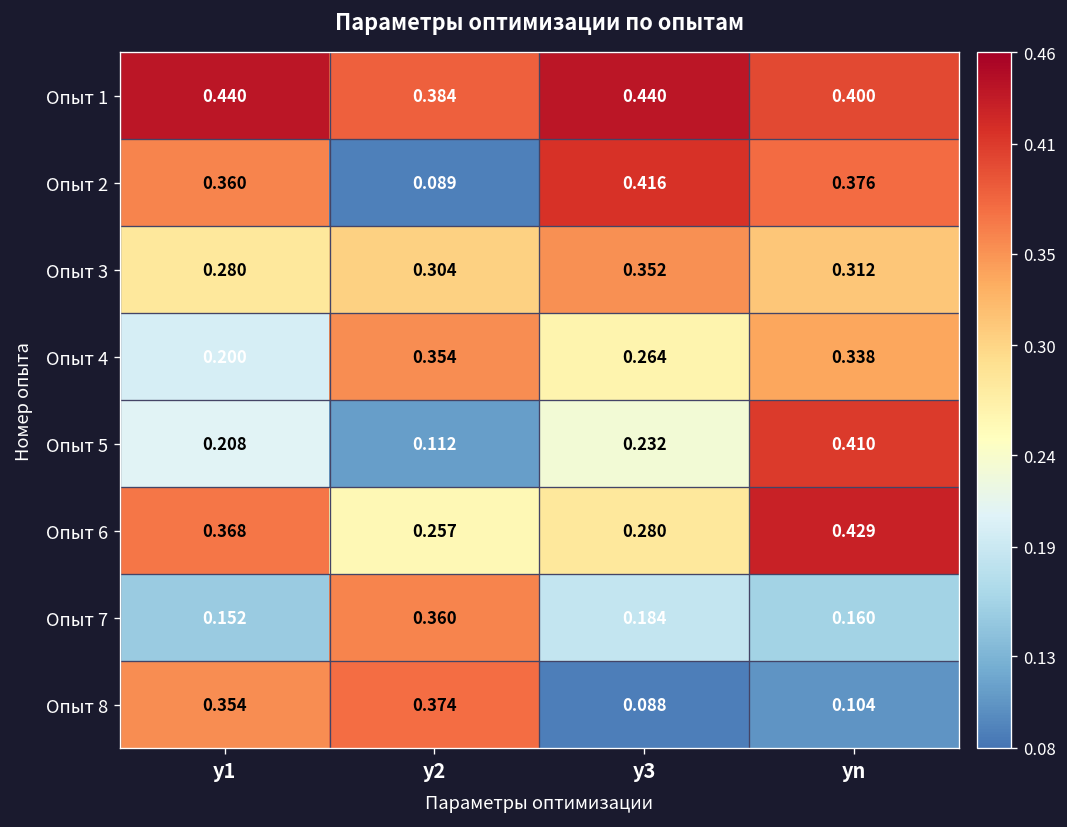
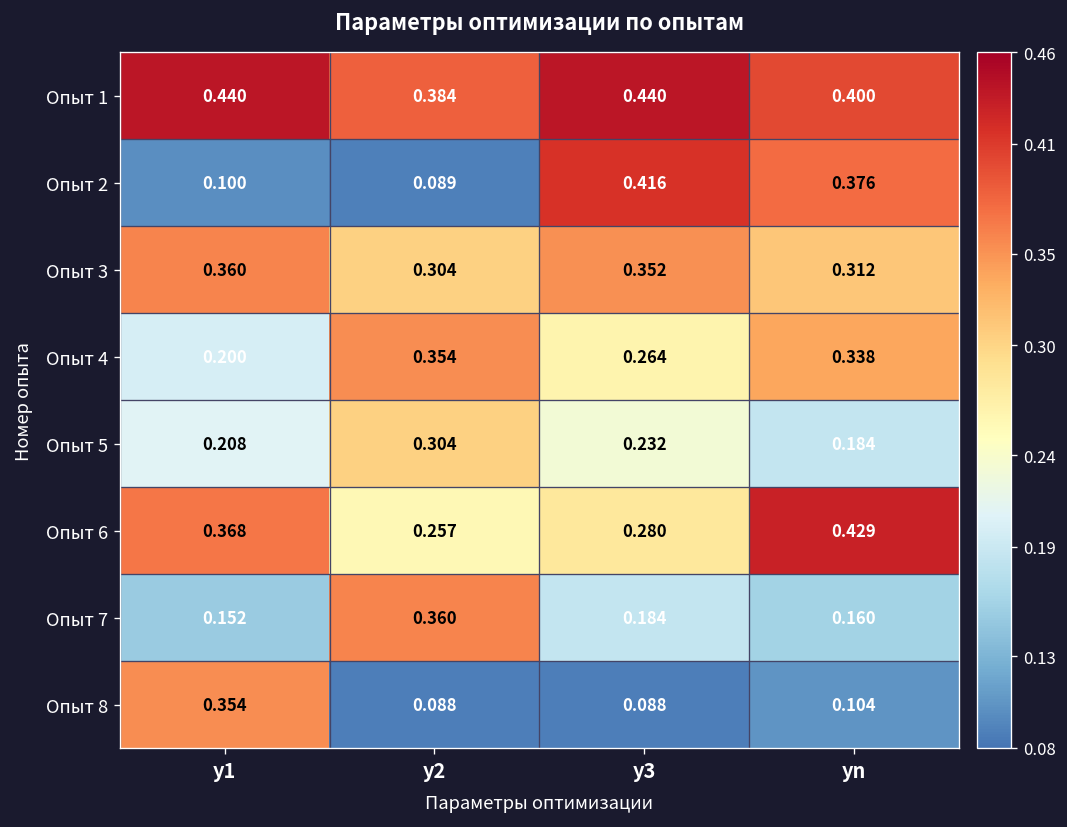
Опыт 2, y1: 0.360 -> 0.100
Опыт 3, y1: 0.280 -> 0.360
Опыт 5, y2: 0.112 -> 0.304
Опыт 5, yn: 0.410 -> 0.184
Опыт 8, y2: 0.374 -> 0.088
